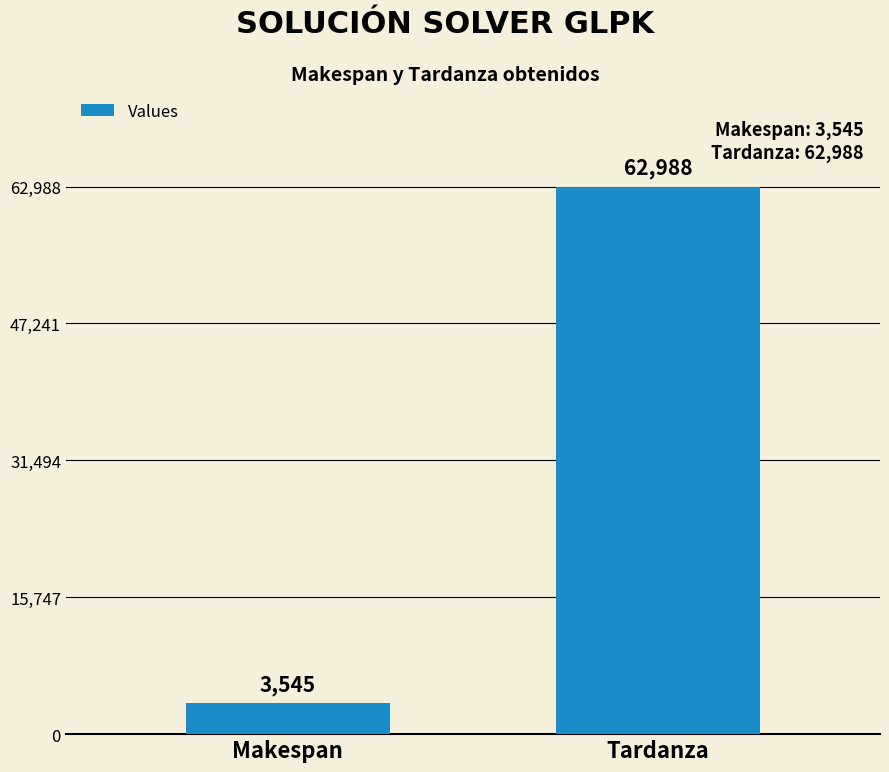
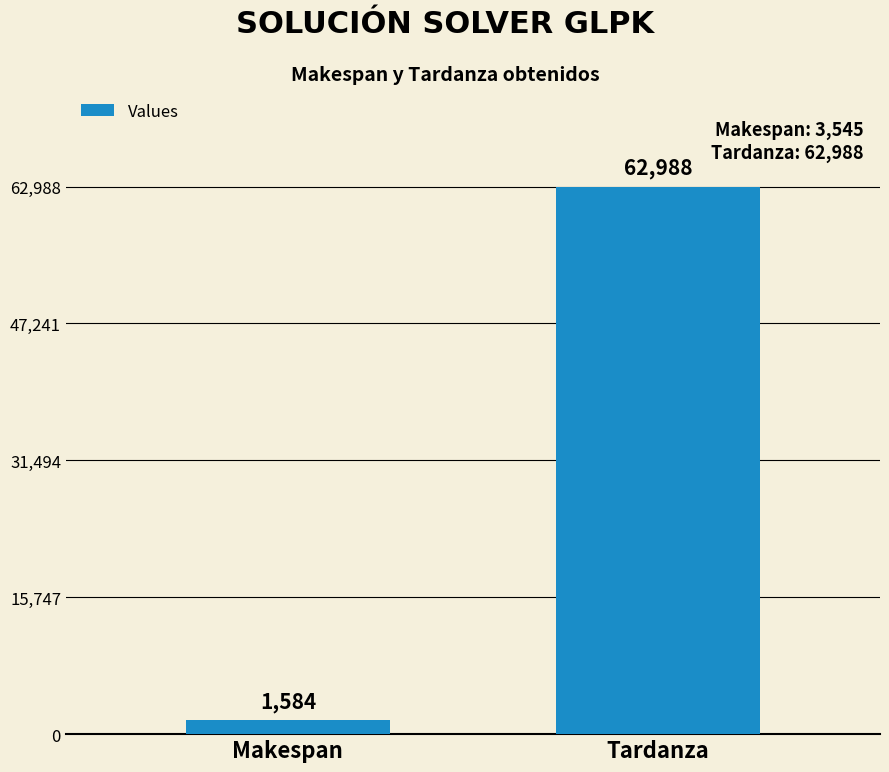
Makespan: 3,545 -> 1,584
